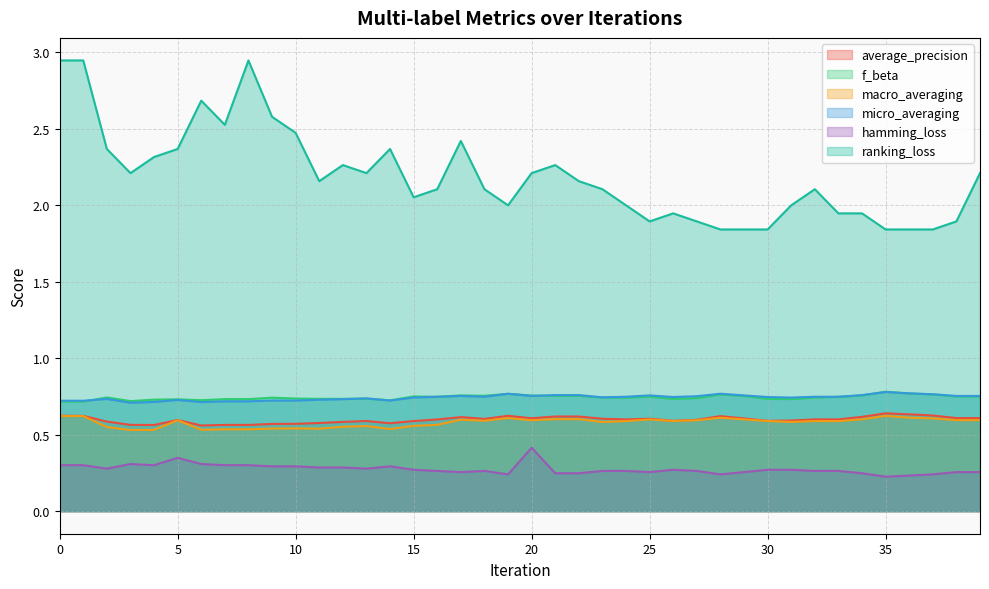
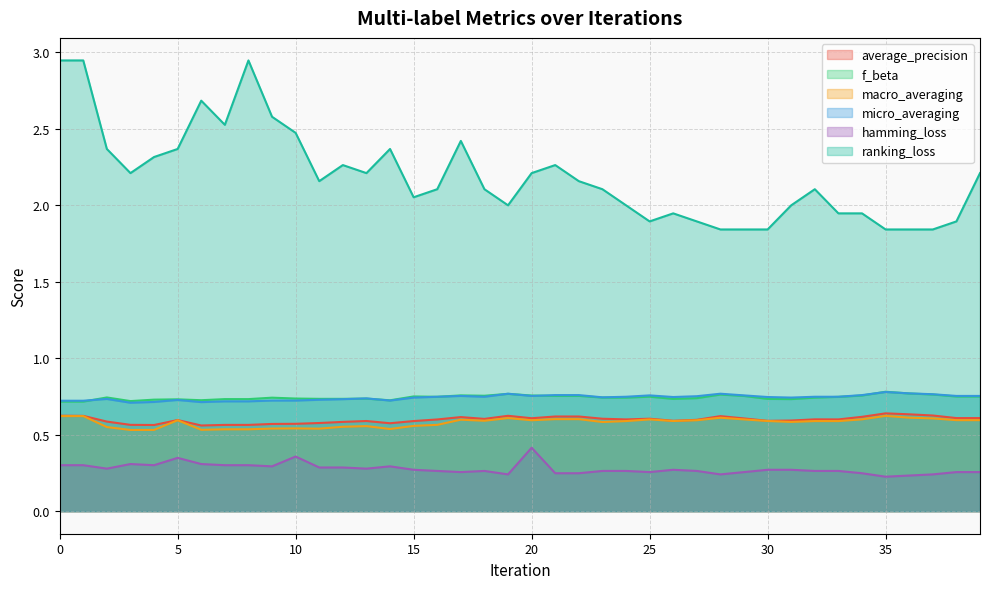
hamming_loss, 10: 0.29 -> 0.36
